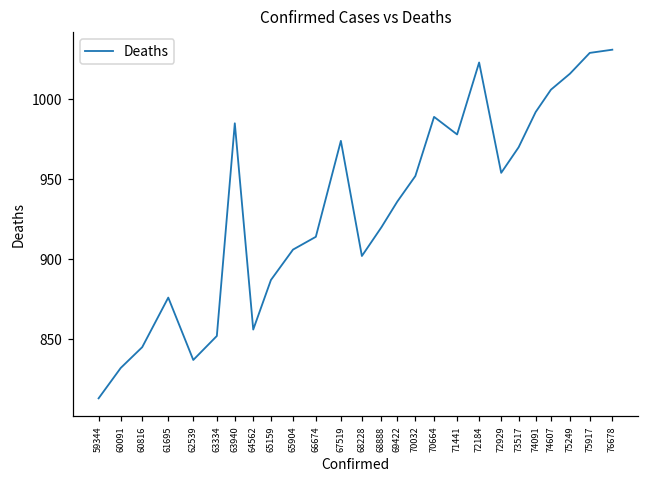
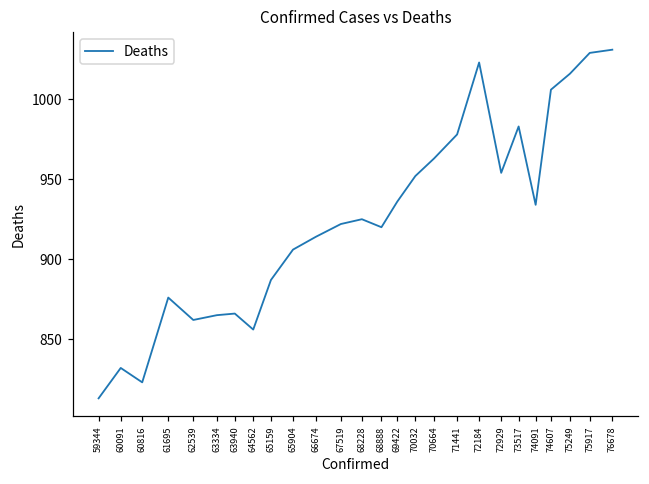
60816: 845 -> 823
62539: 837 -> 862
63334: 852 -> 865
63940: 985 -> 866
67519: 974 -> 922
68228: 902 -> 925
70664: 989 -> 963
73517: 970 -> 983
74091: 992 -> 934
